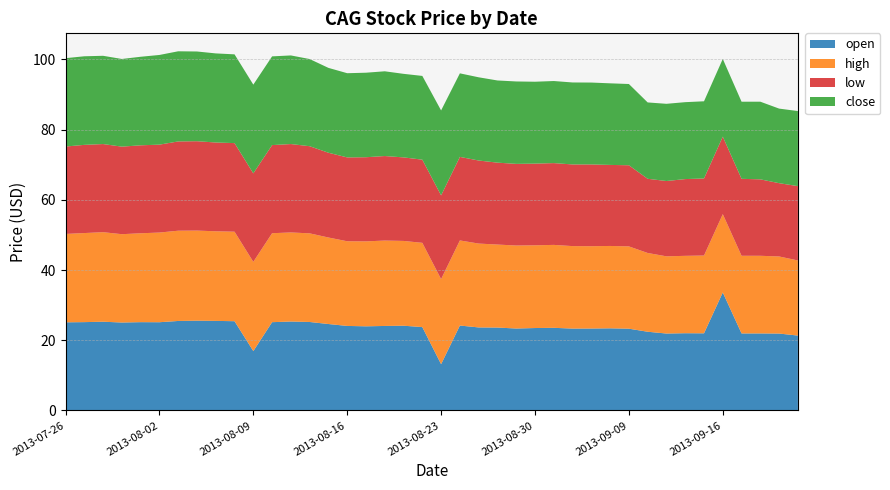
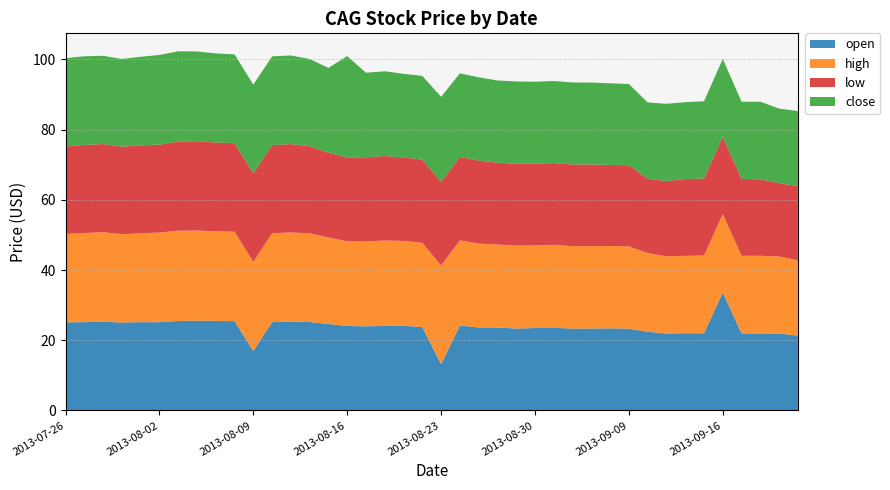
close, 2013-08-16: 24 -> 29
high, 2013-08-23: 24 -> 28
